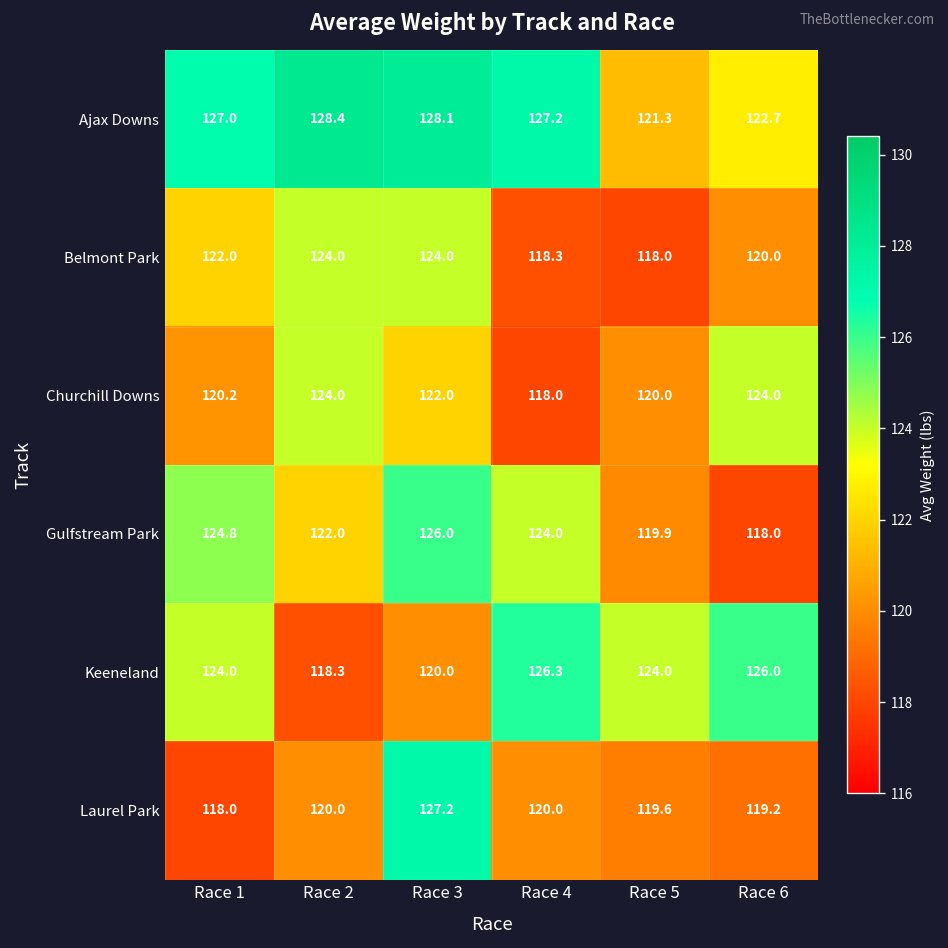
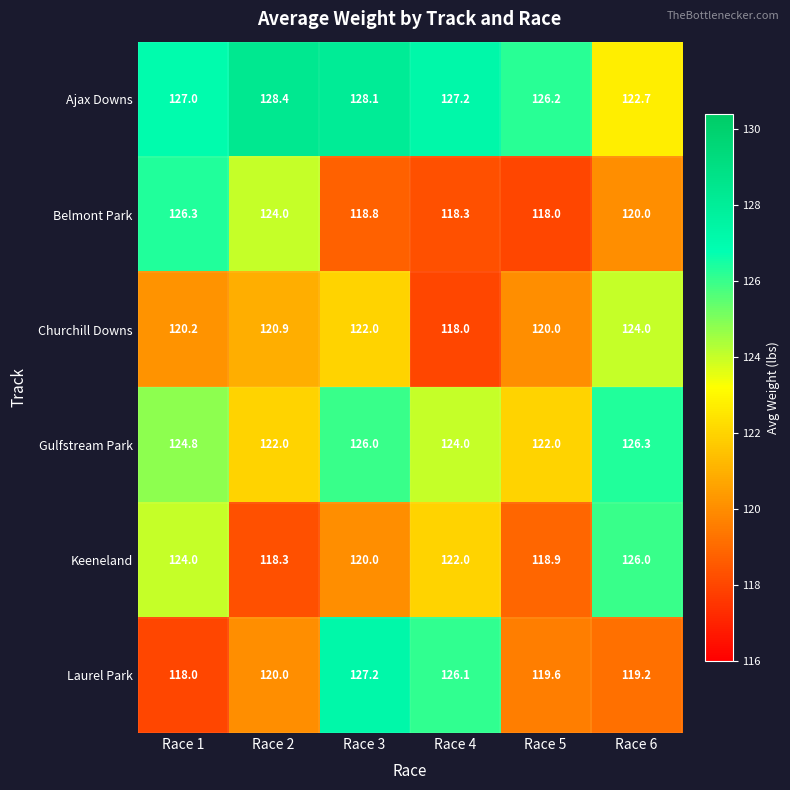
Ajax Downs, Race 5: 121.3 -> 126.2
Belmont Park, Race 1: 122.0 -> 126.3
Belmont Park, Race 3: 124.0 -> 118.8
Churchill Downs, Race 2: 124.0 -> 120.9
Gulfstream Park, Race 5: 119.9 -> 122.0
Gulfstream Park, Race 6: 118.0 -> 126.3
Keeneland, Race 4: 126.3 -> 122.0
Keeneland, Race 5: 124.0 -> 118.9
Laurel Park, Race 4: 120.0 -> 126.1
